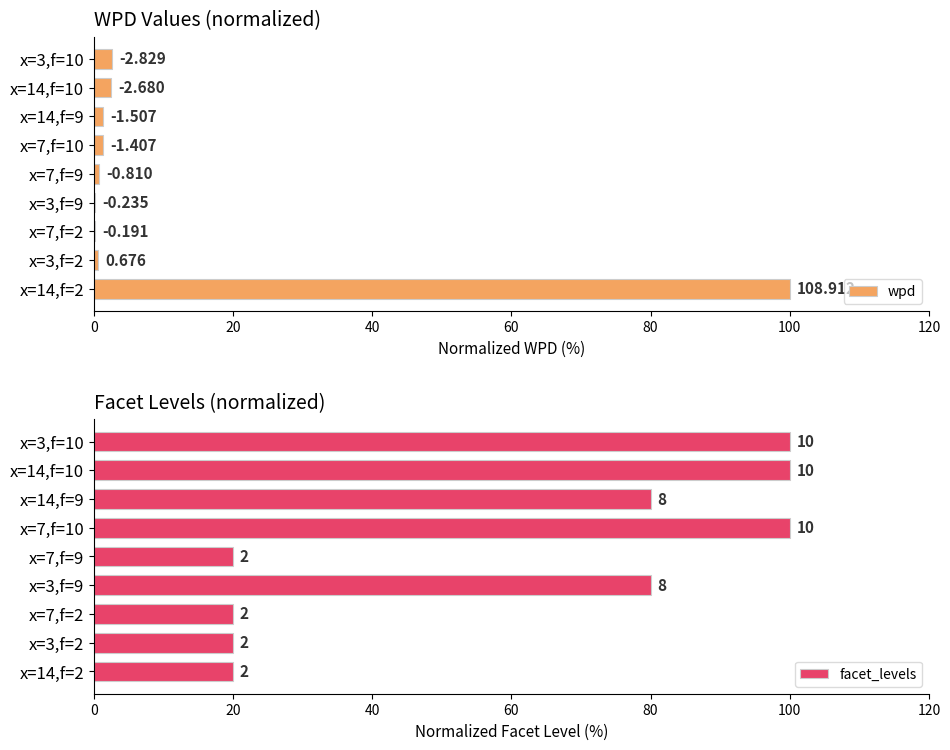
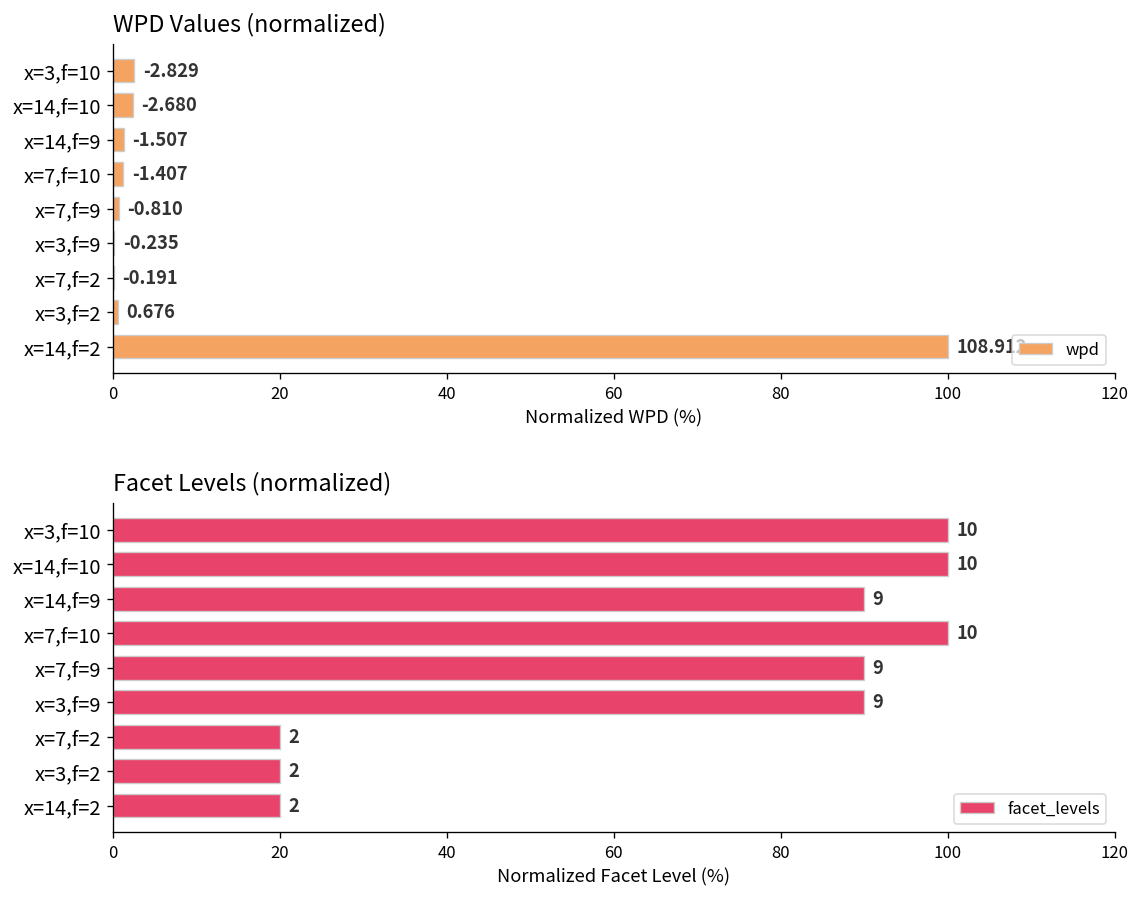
Facet Levels (normalized), x=14,f=9: 8 -> 9
Facet Levels (normalized), x=7,f=9: 2 -> 9
Facet Levels (normalized), x=3,f=9: 8 -> 9
